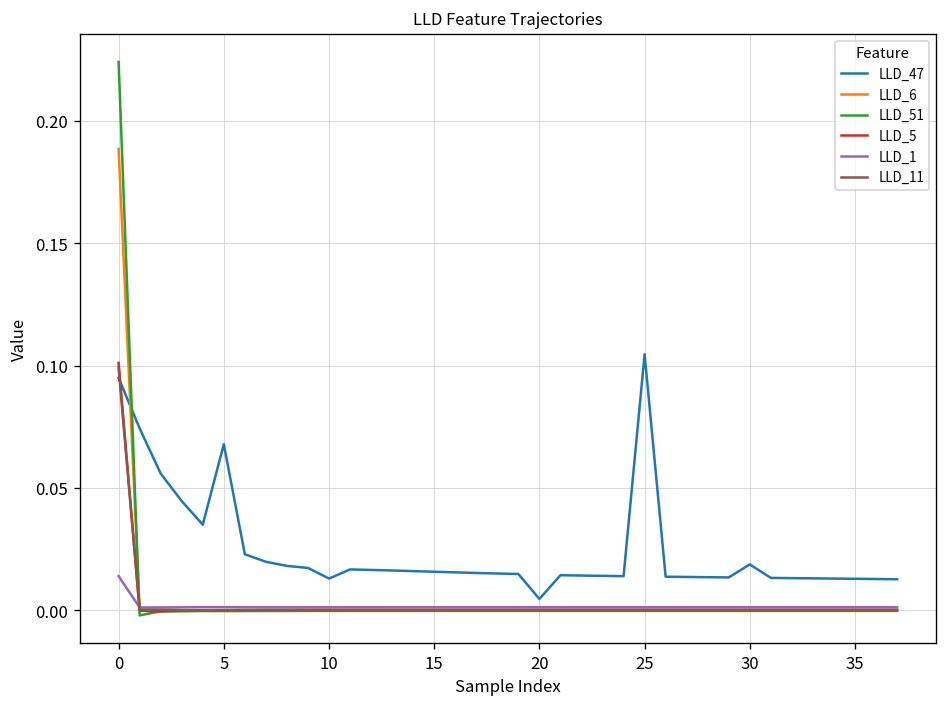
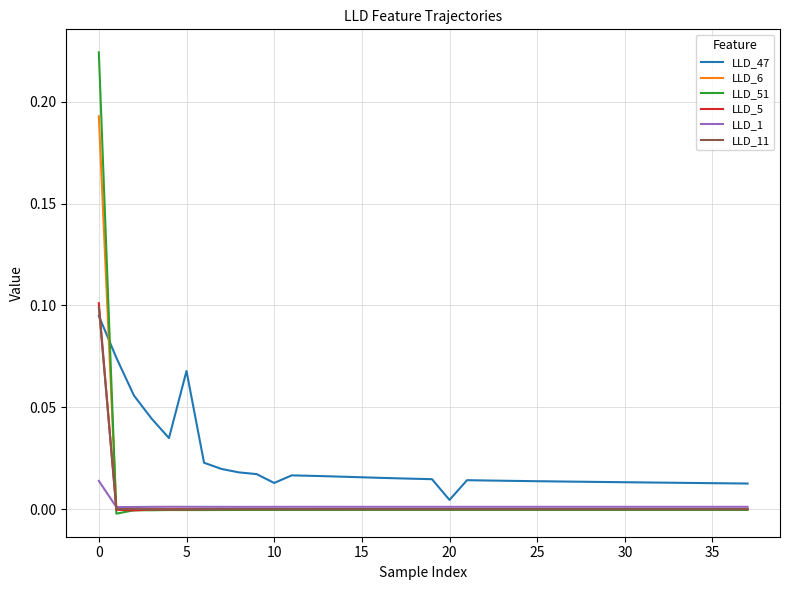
LLD_6, 0: 0.188 -> 0.193
LLD_47, 25: 0.105 -> 0.014
LLD_47, 30: 0.019 -> 0.013
